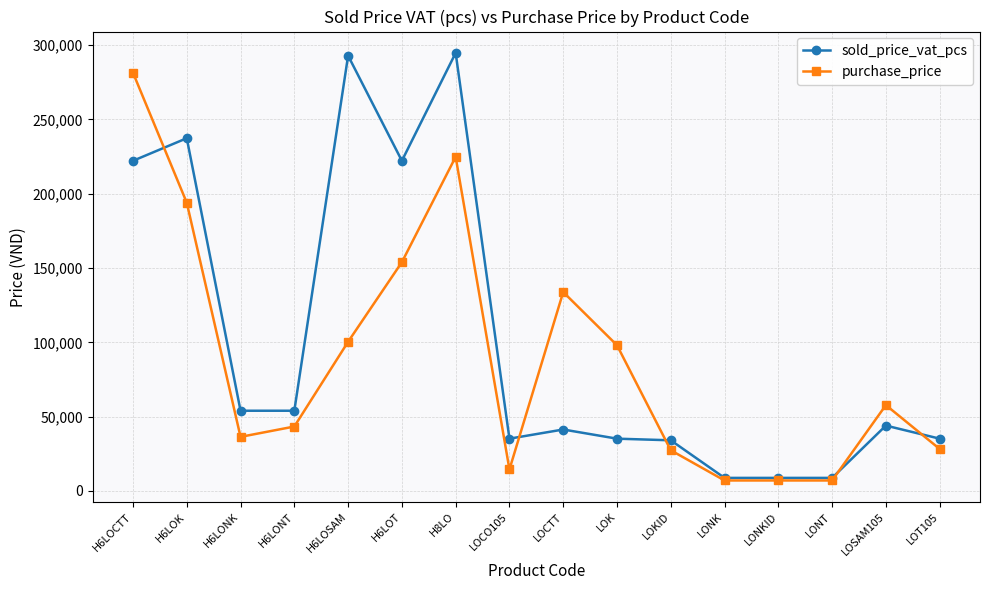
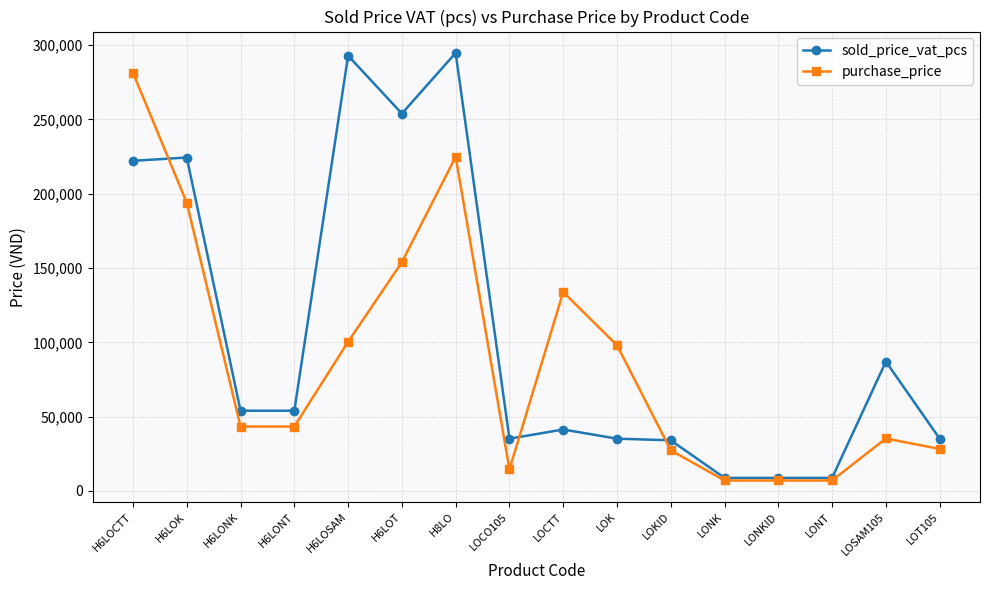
sold_price_vat_pcs, H6LOK: 237,000 -> 224,000
purchase_price, H6LONK: 36,000 -> 43,000
sold_price_vat_pcs, H6LOT: 222,000 -> 254,000
sold_price_vat_pcs, LOSAM105: 44,000 -> 87,000
purchase_price, LOSAM105: 58,000 -> 35,000
